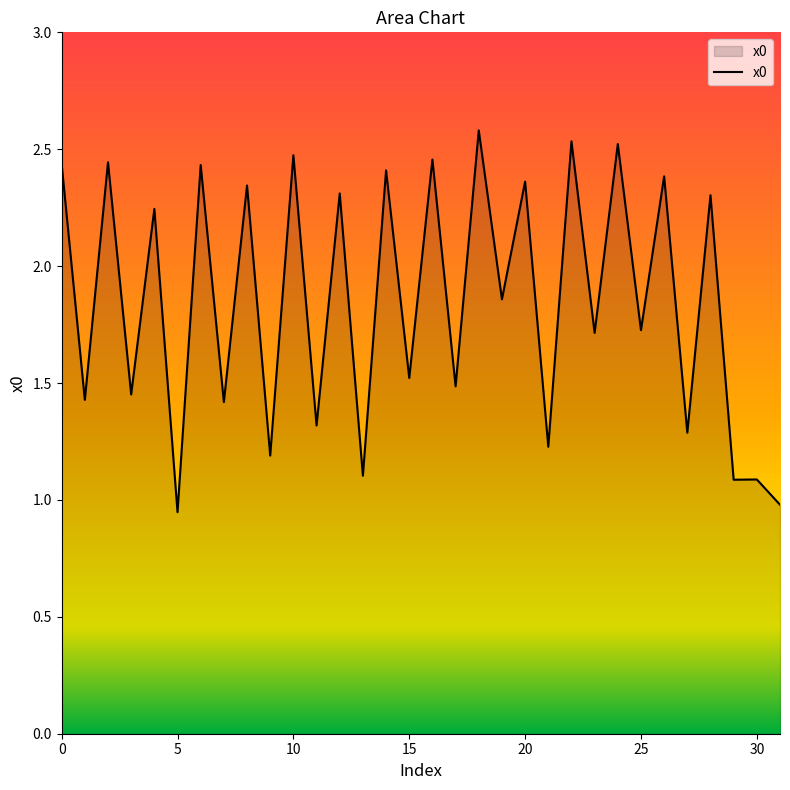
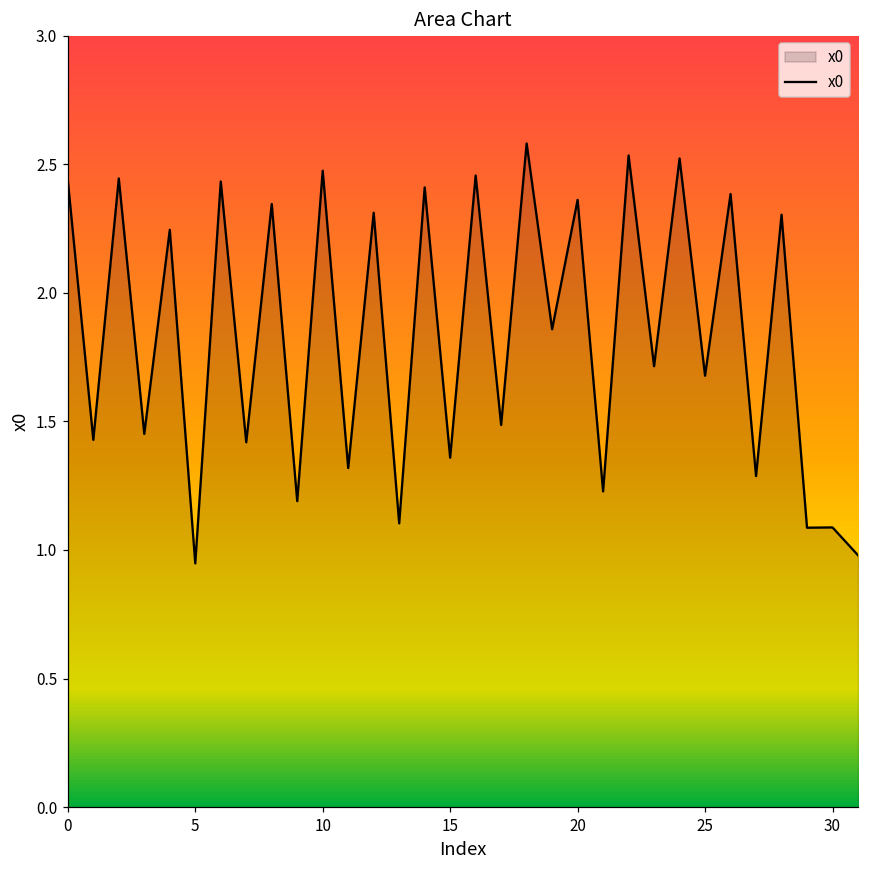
15: 1.52 -> 1.36
25: 1.73 -> 1.68
